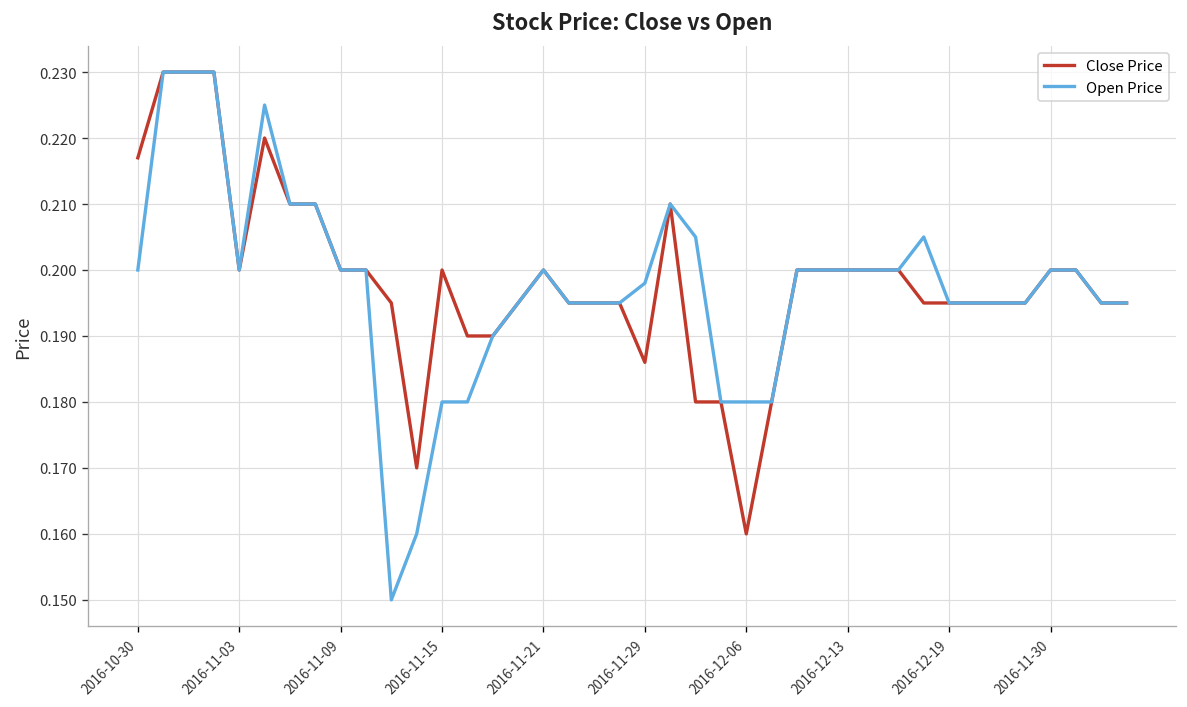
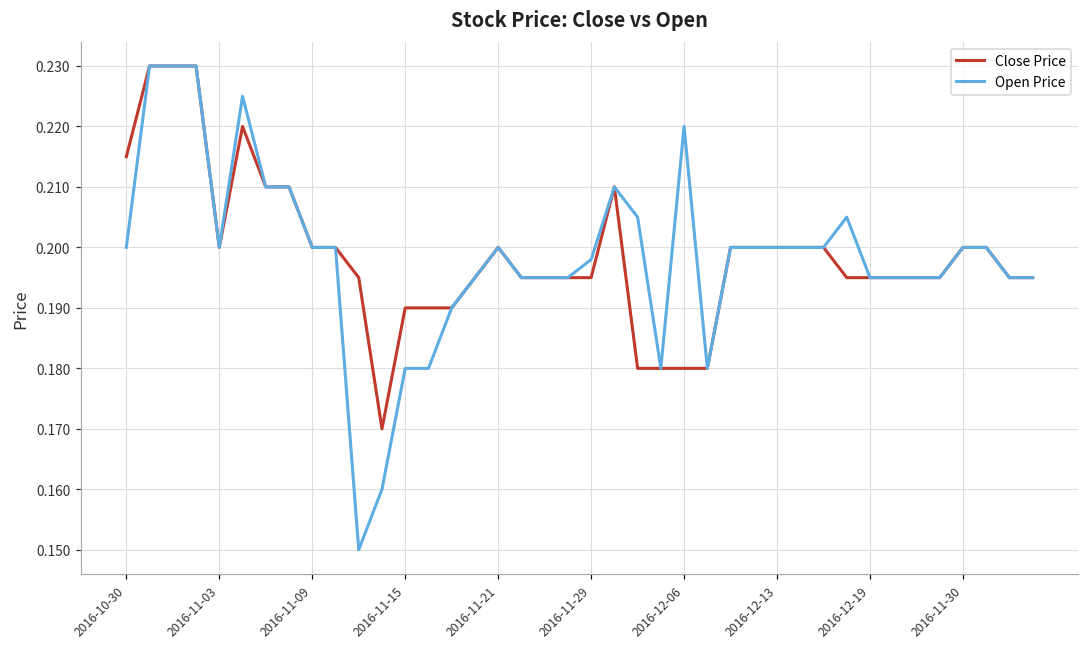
Close Price, 2016-10-30: 0.217 -> 0.215
Close Price, 2016-11-15: 0.20 -> 0.19
Close Price, 2016-11-29: 0.186 -> 0.195
Close Price, 2016-12-06: 0.16 -> 0.18
Open Price, 2016-12-06: 0.18 -> 0.22
